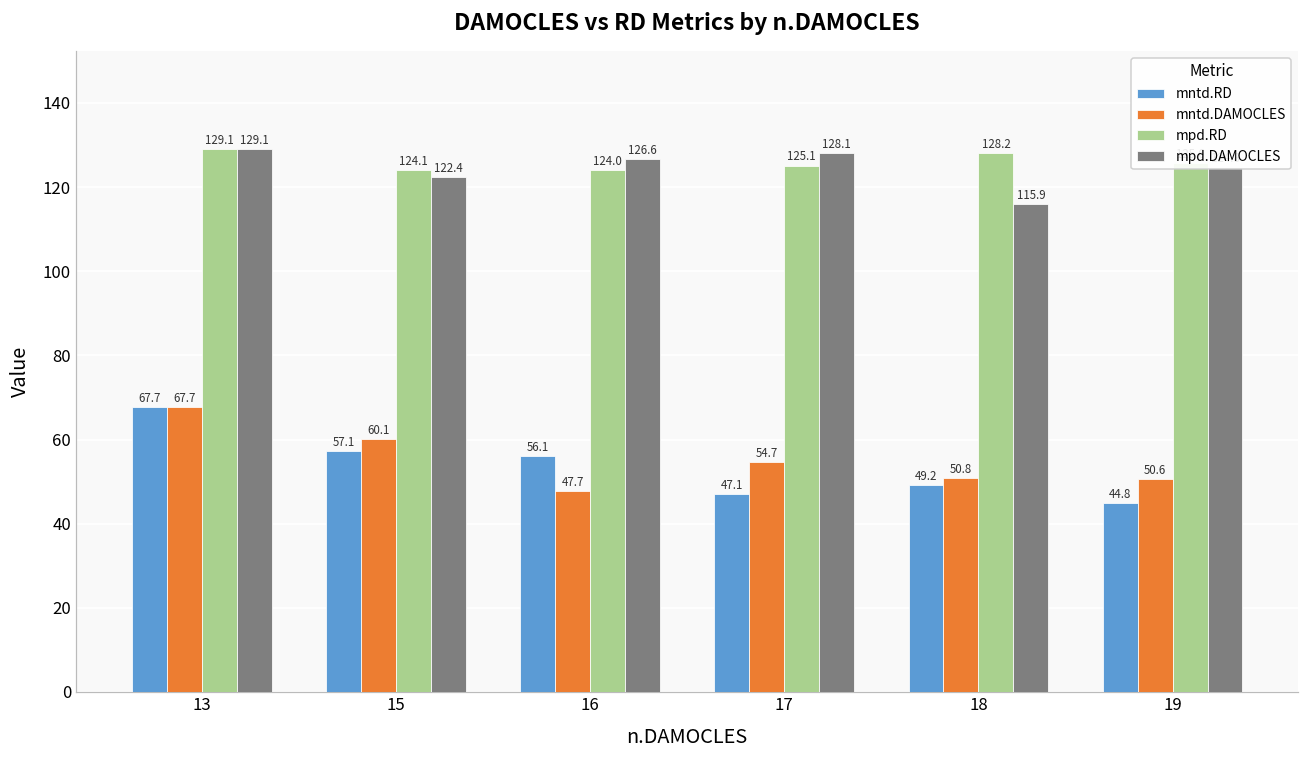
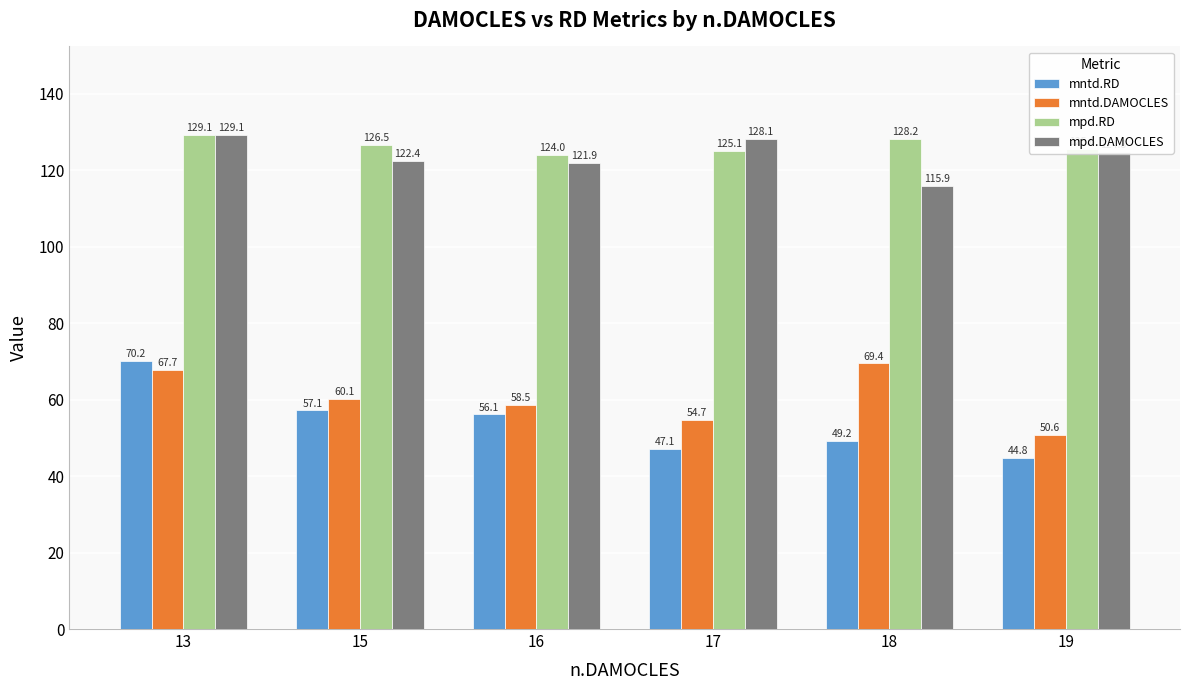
mntd.RD, 13: 67.7 -> 70.2
mpd.RD, 15: 124.1 -> 126.5
mntd.DAMOCLES, 16: 47.7 -> 58.5
mpd.DAMOCLES, 16: 126.6 -> 121.9
mntd.DAMOCLES, 18: 50.8 -> 69.4
